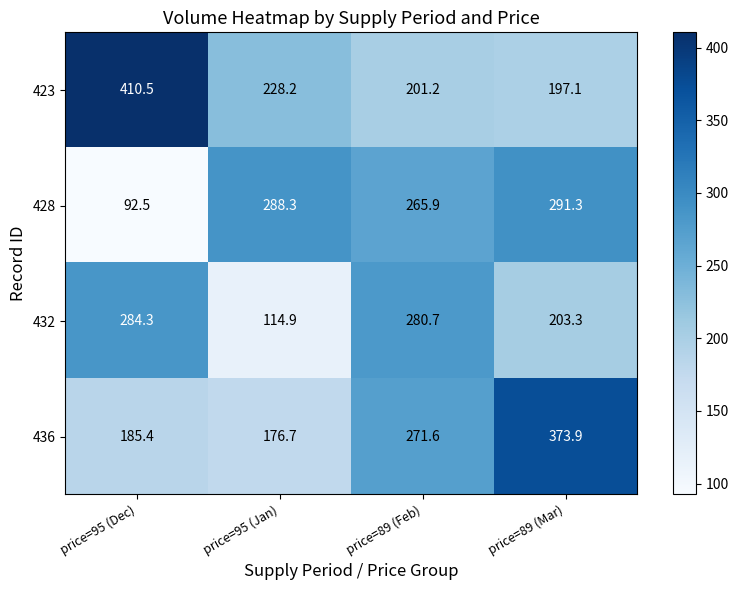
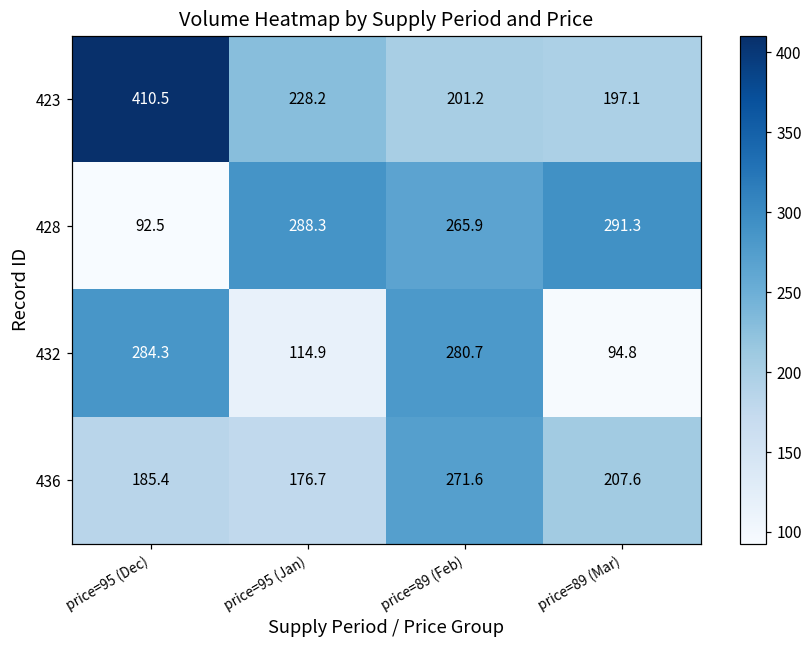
432, price=89 (Mar): 203.3 -> 94.8
436, price=89 (Mar): 373.9 -> 207.6
